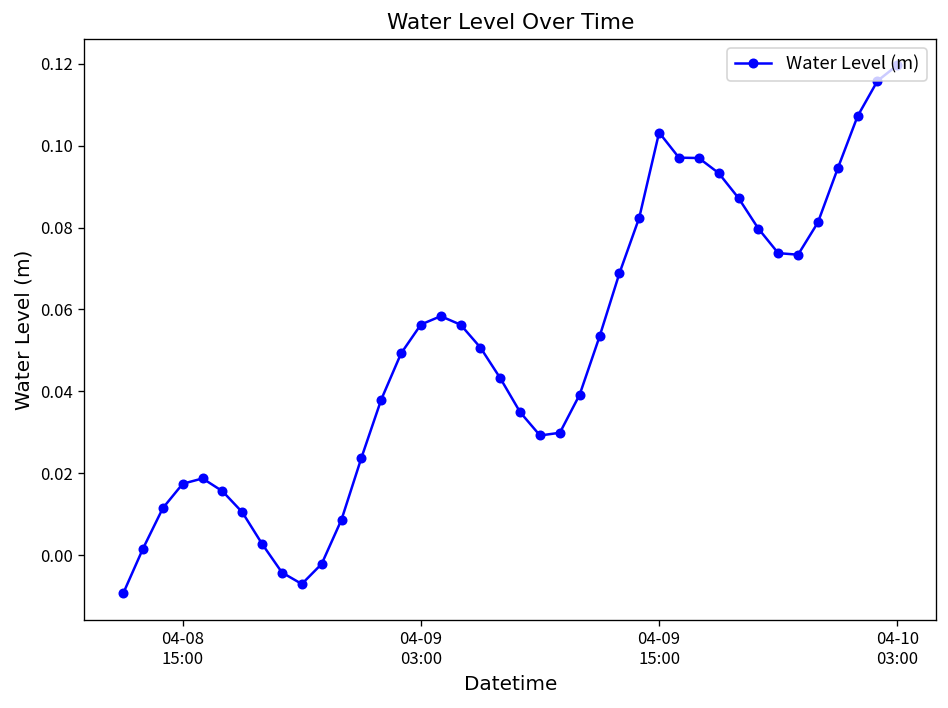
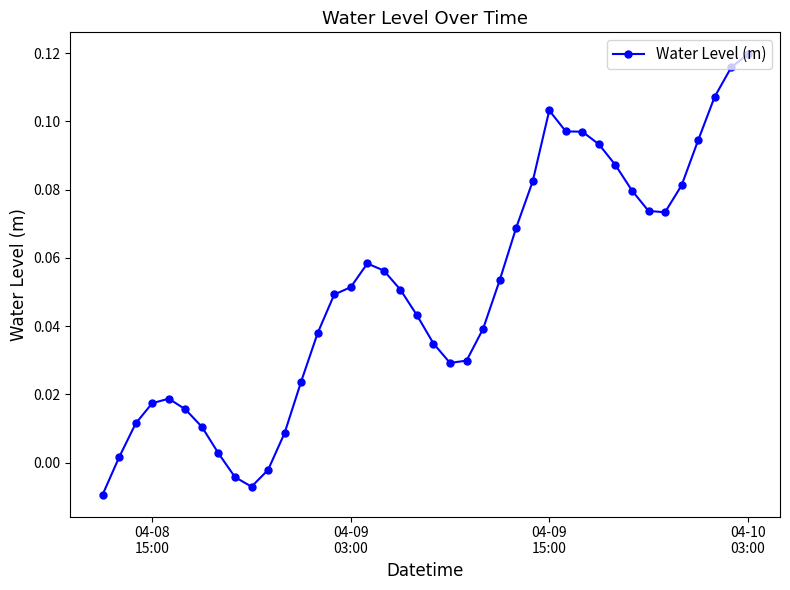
04-09 03:00: 0.056 -> 0.051
